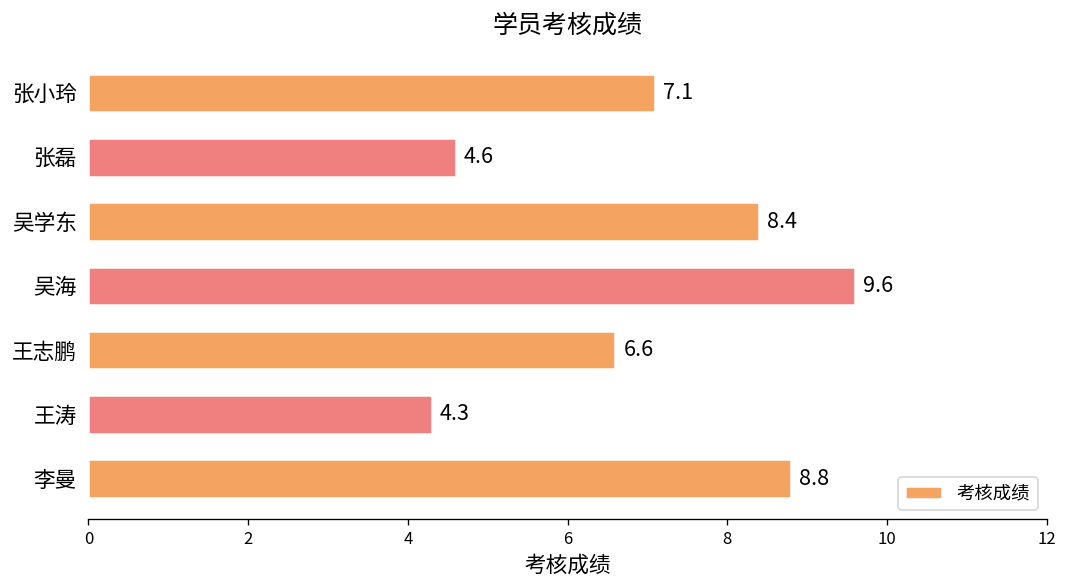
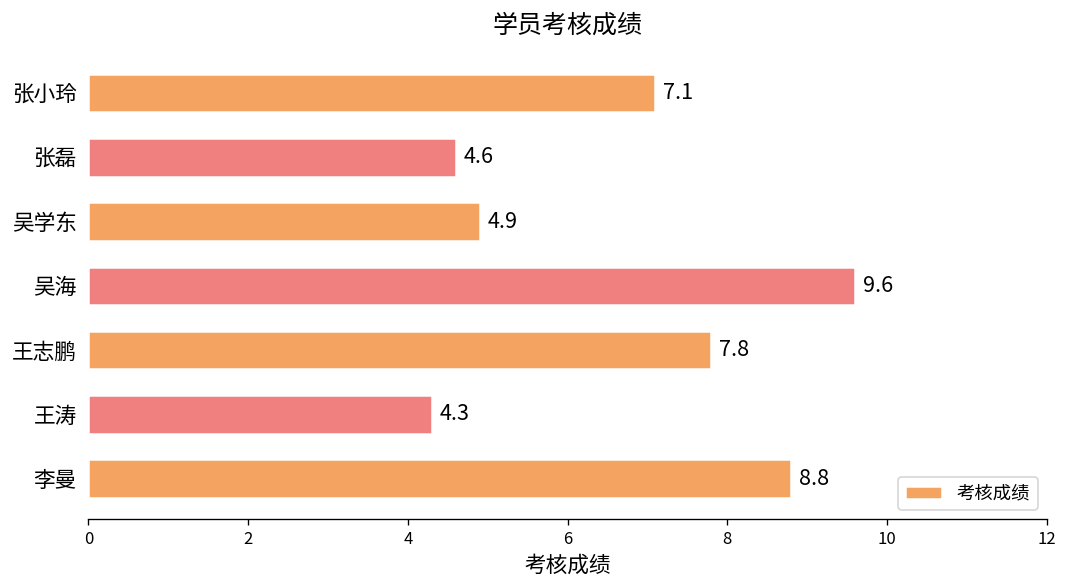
吴学东: 8.4 -> 4.9
王志鹏: 6.6 -> 7.8
